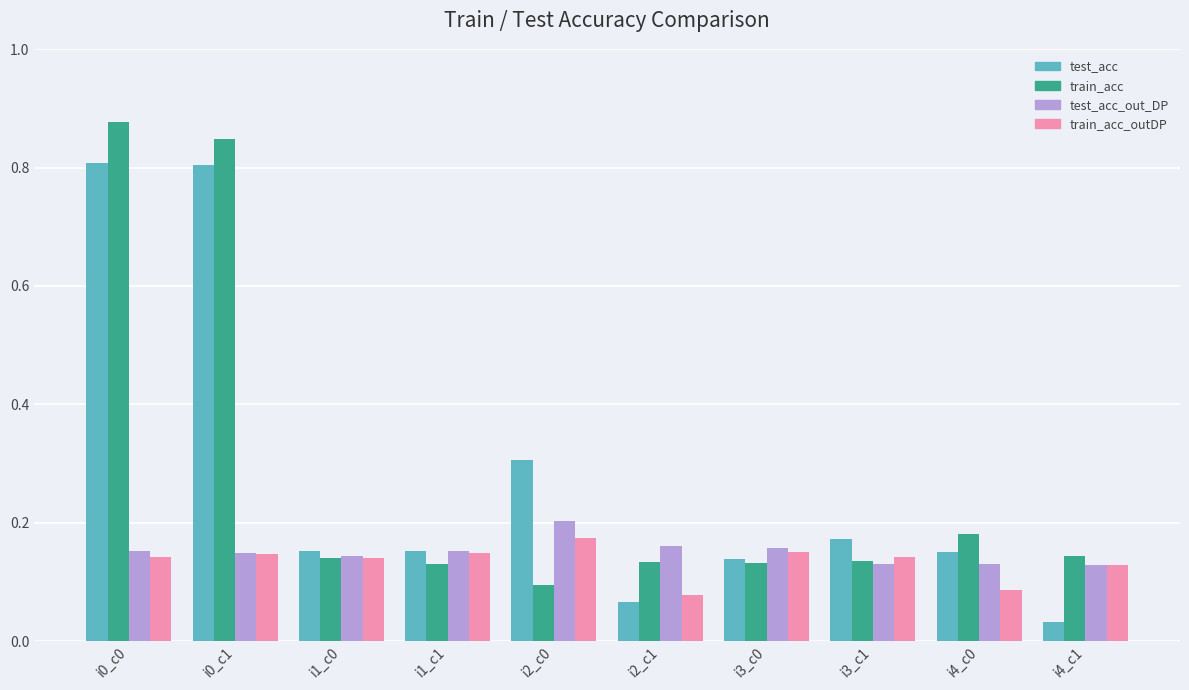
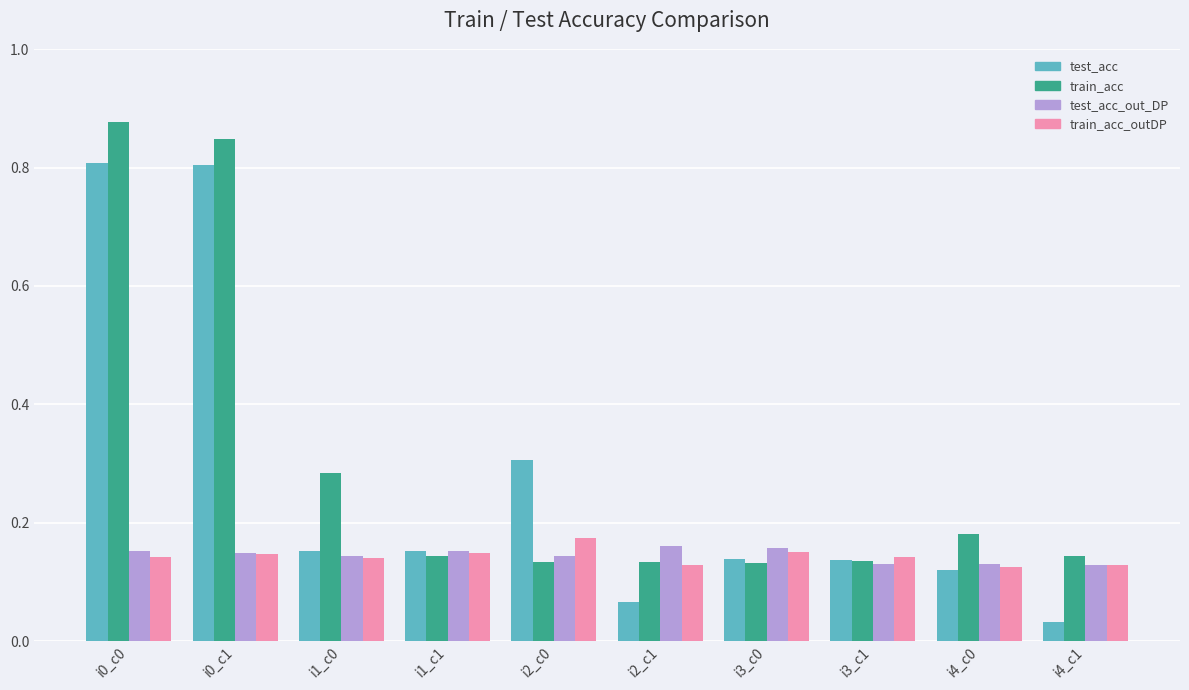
train_acc, i1_c0: 0.14 -> 0.28
train_acc, i1_c1: 0.13 -> 0.14
train_acc, i2_c0: 0.10 -> 0.13
test_acc_out_DP, i2_c0: 0.20 -> 0.14
train_acc_outDP, i2_c1: 0.08 -> 0.13
test_acc, i3_c1: 0.17 -> 0.14
test_acc, i4_c0: 0.15 -> 0.12
train_acc_outDP, i4_c0: 0.09 -> 0.13
